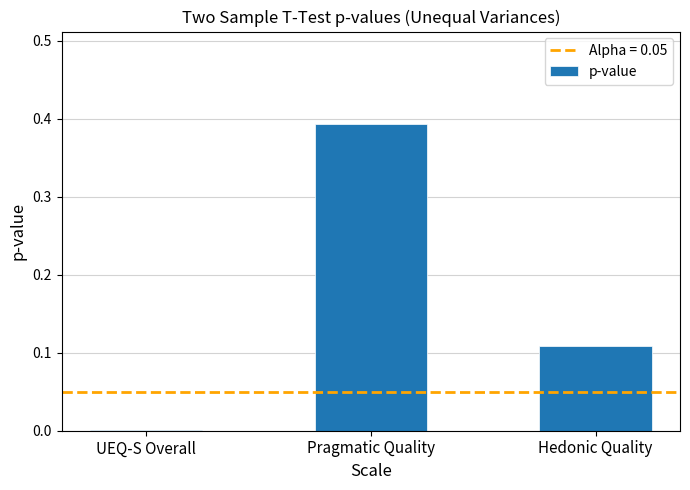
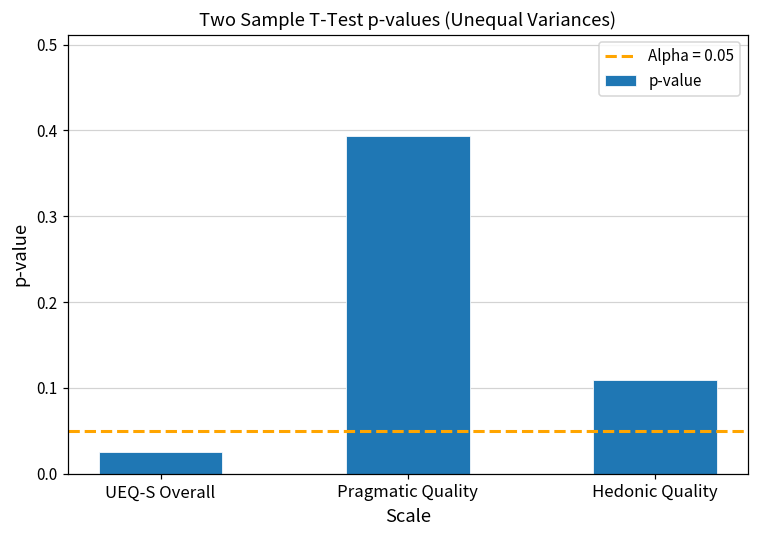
UEQ-S Overall: 0.00 -> 0.03
